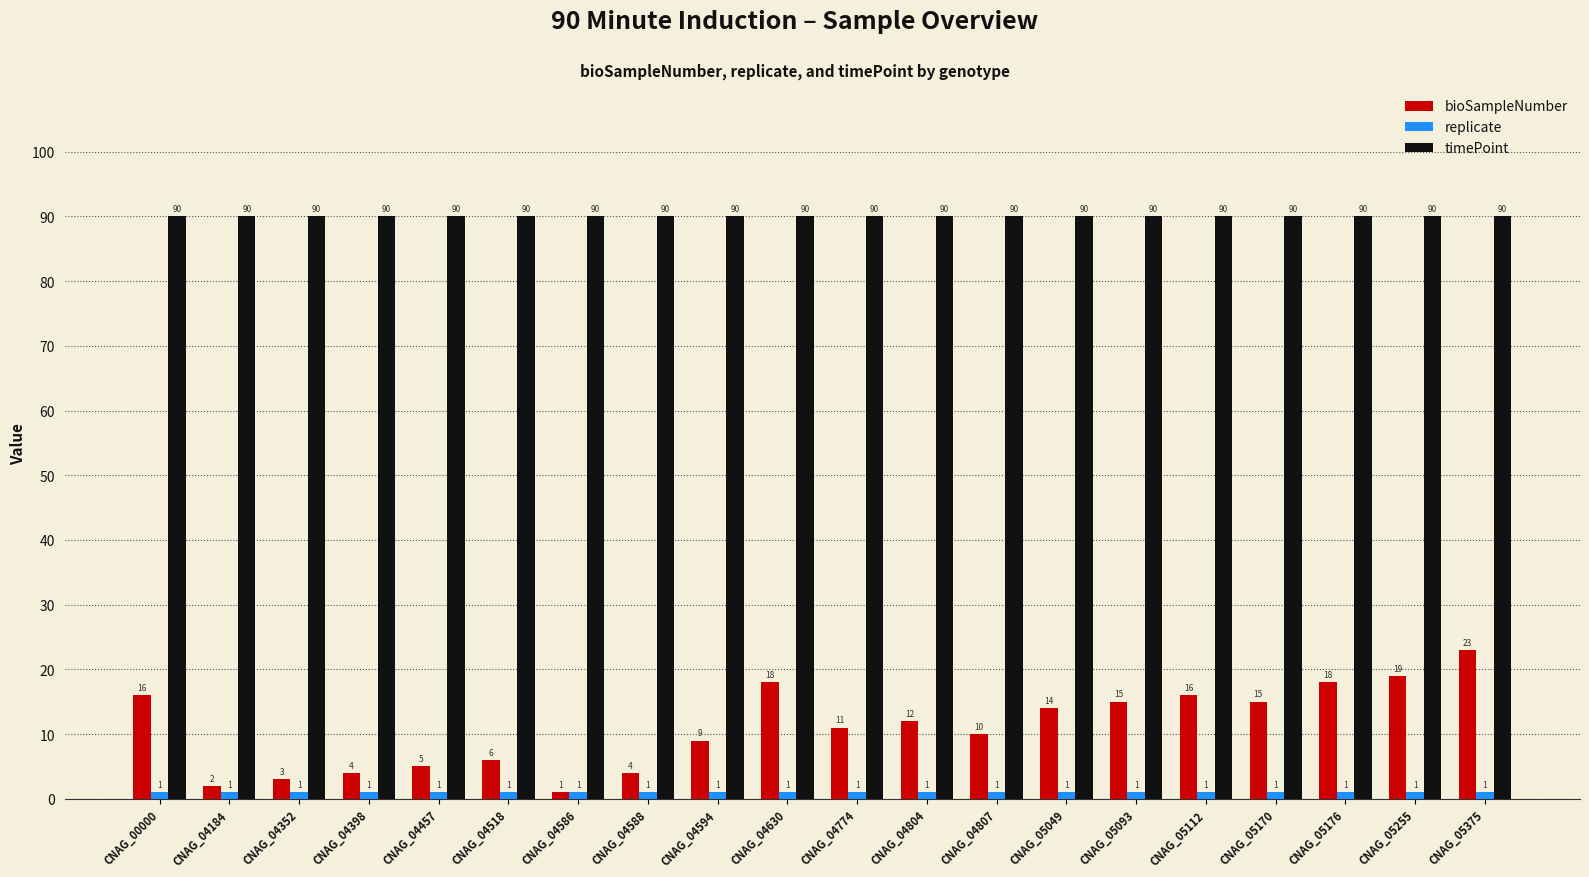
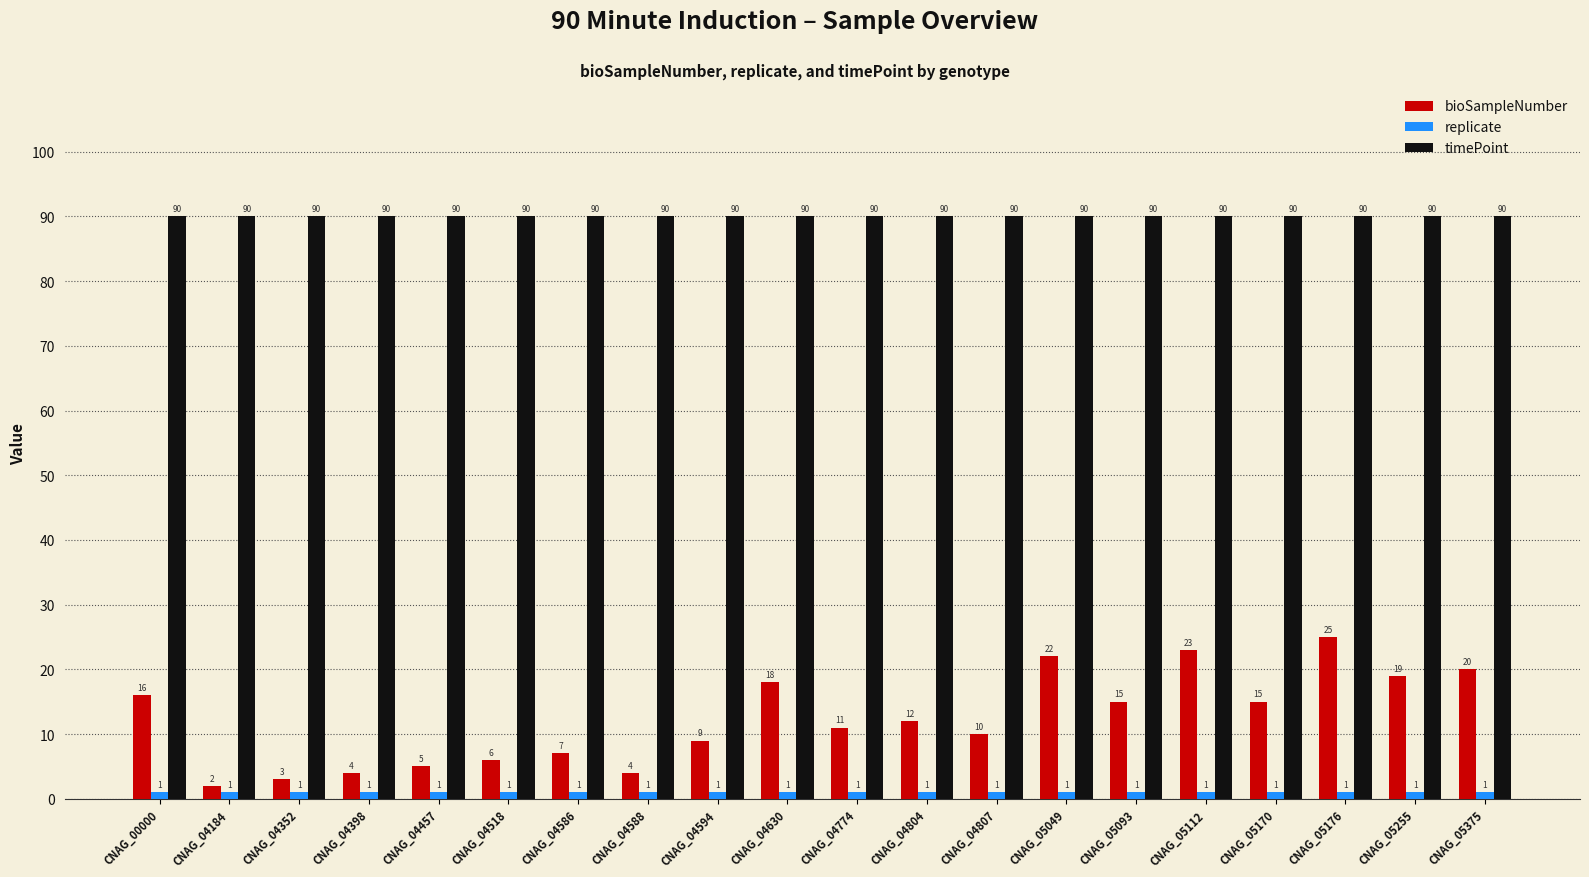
bioSampleNumber, CNAG_04586: 1 -> 7
bioSampleNumber, CNAG_05049: 14 -> 22
bioSampleNumber, CNAG_05112: 16 -> 23
bioSampleNumber, CNAG_05176: 18 -> 25
bioSampleNumber, CNAG_05375: 23 -> 20
